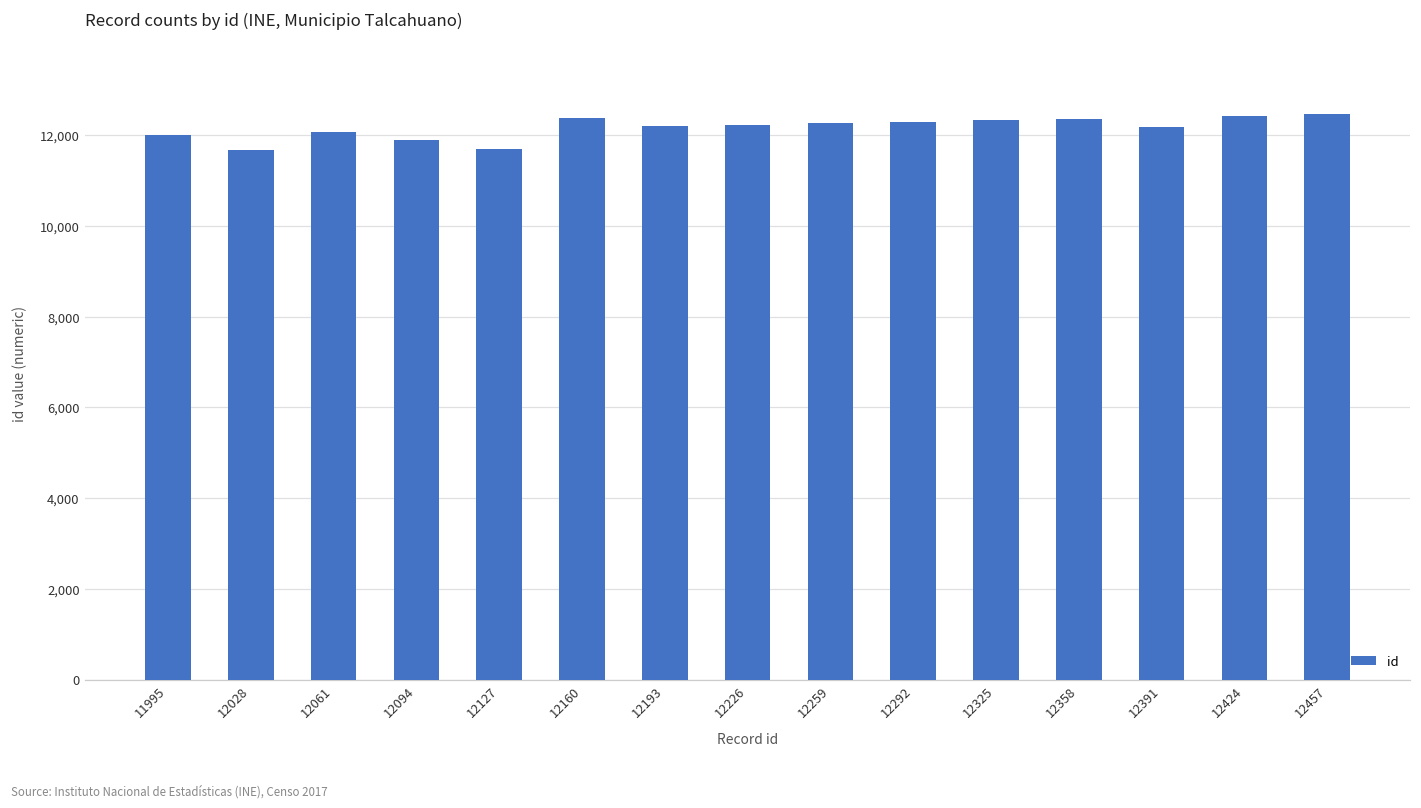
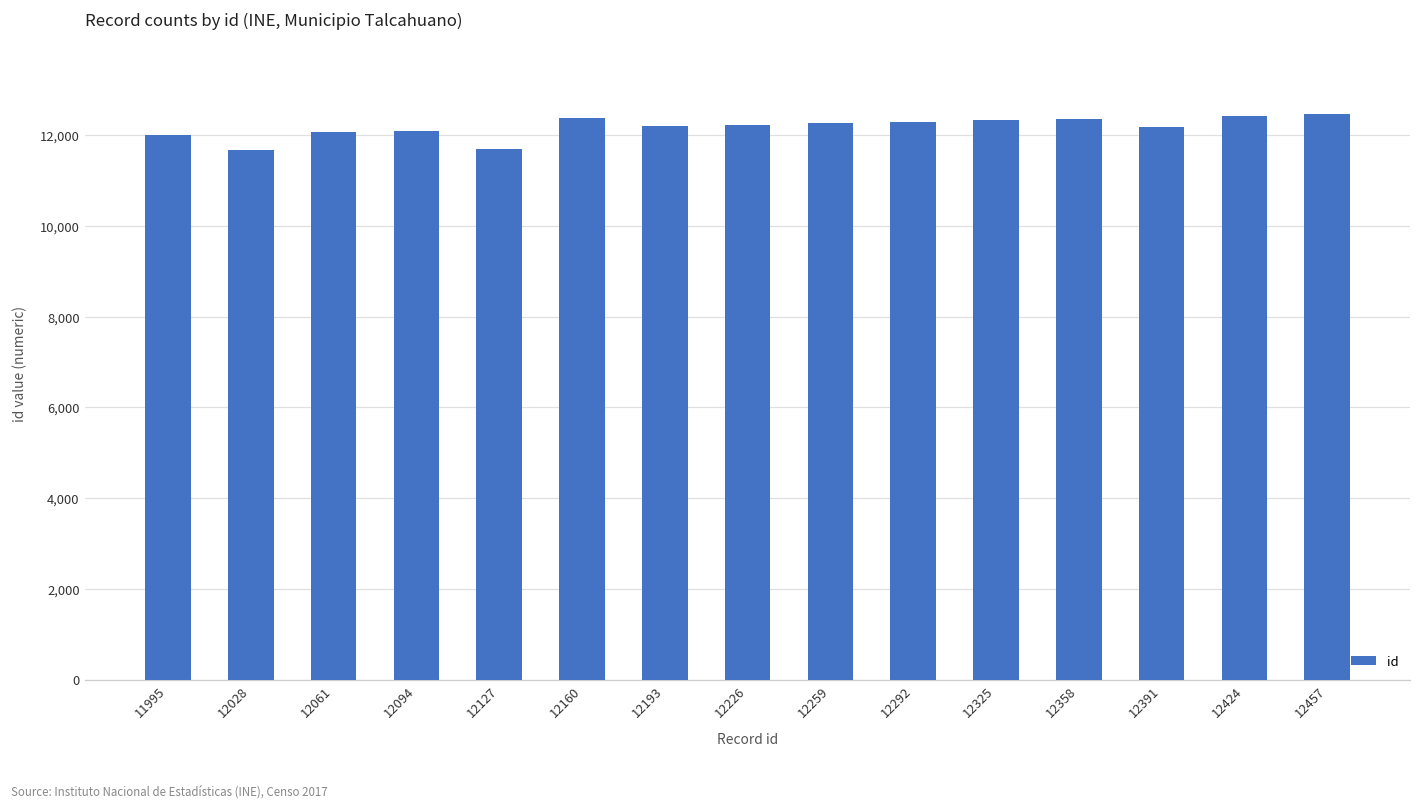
12094: 11,900 -> 12,100
